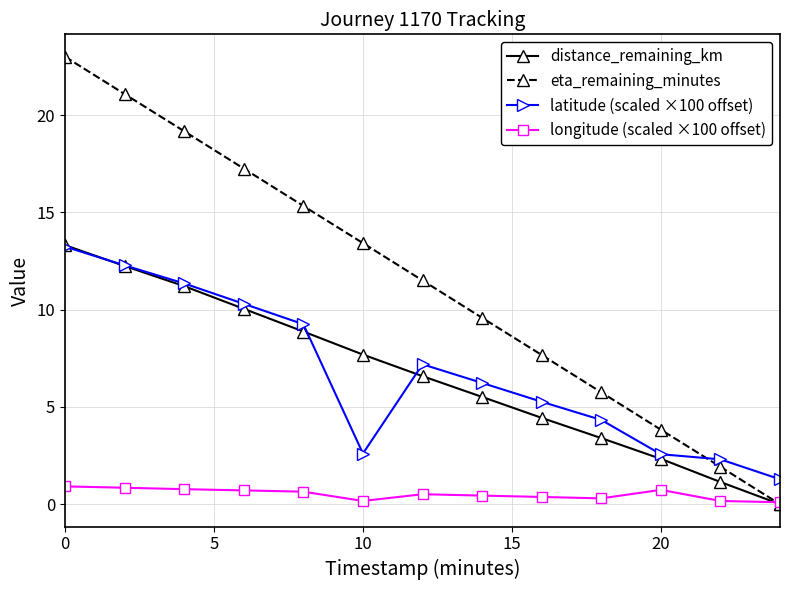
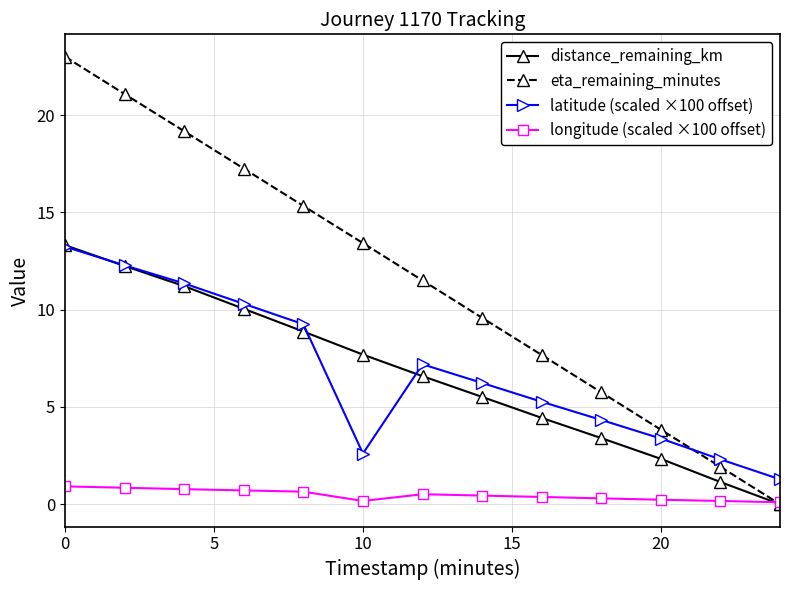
latitude (scaled ×100 offset), 20: 2.6 -> 3.4
longitude (scaled ×100 offset), 20: 0.7 -> 0.2
